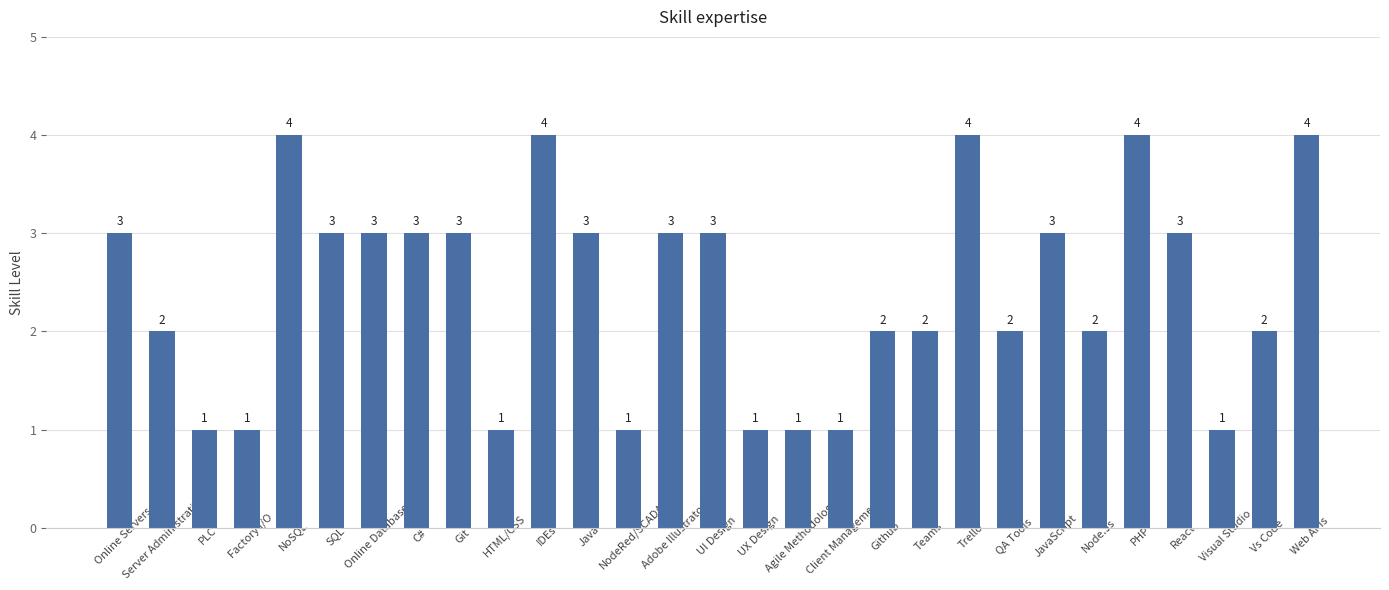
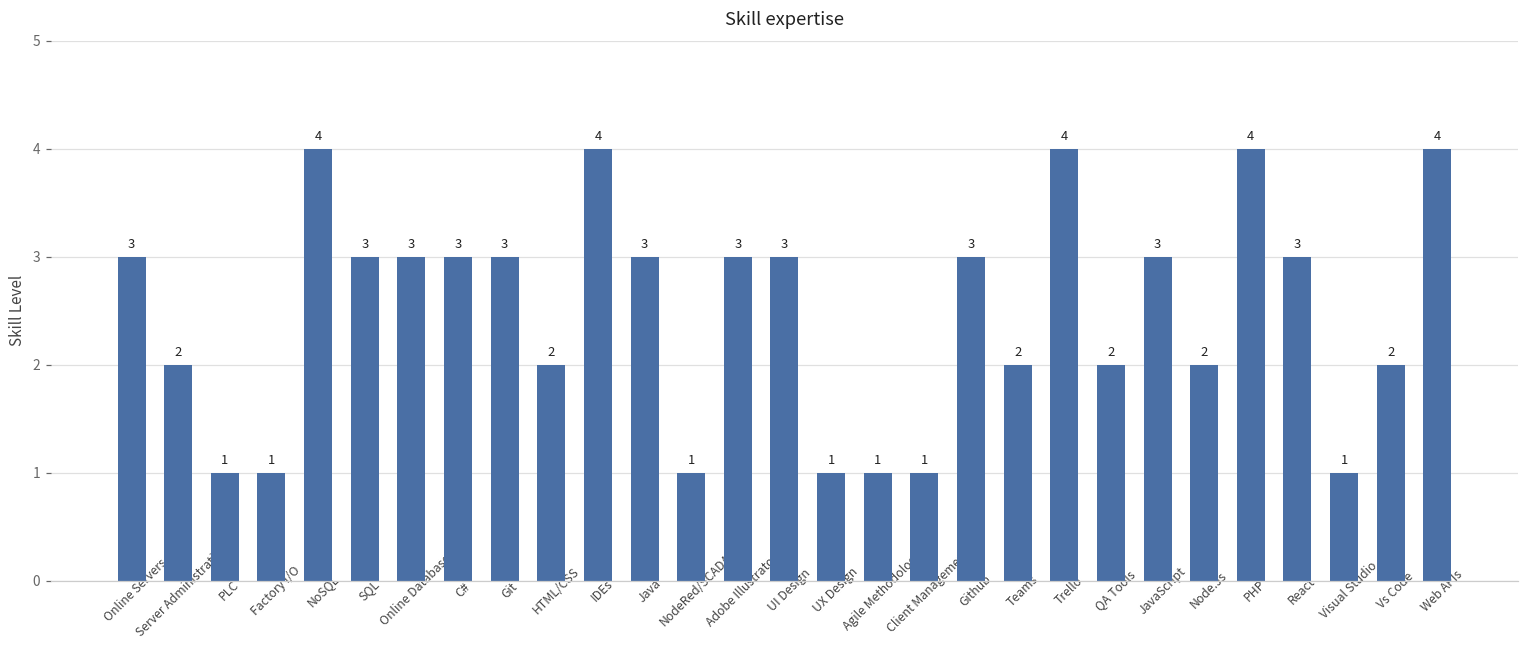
HTML/CSS: 1 -> 2
Github: 2 -> 3
